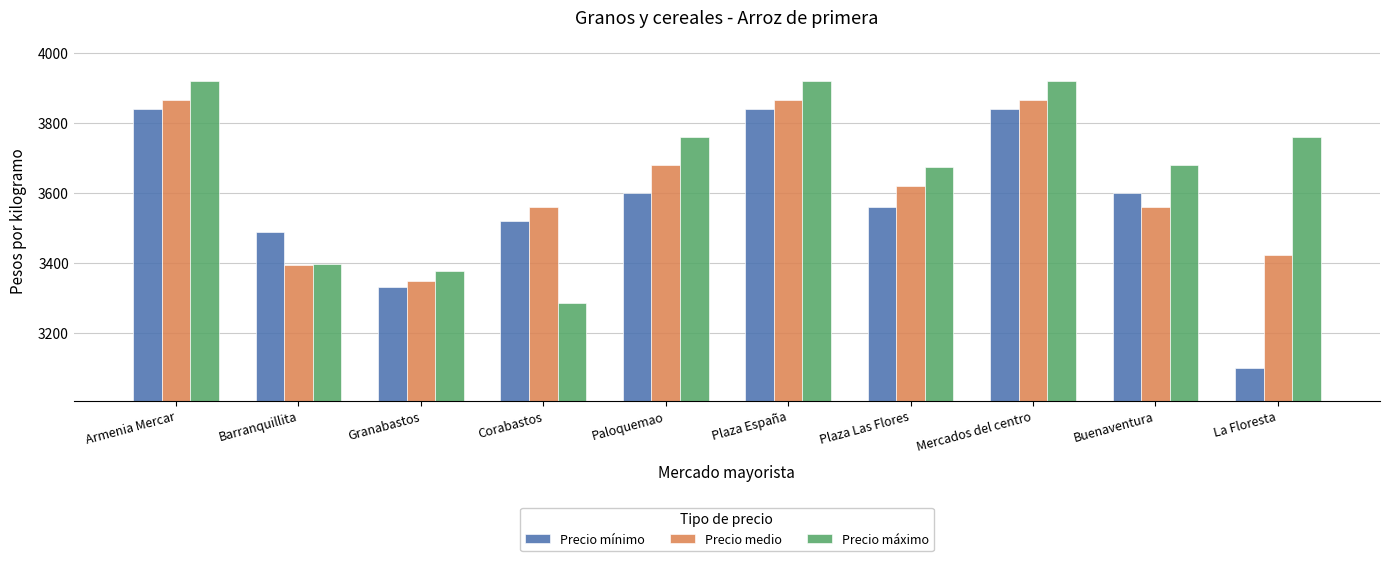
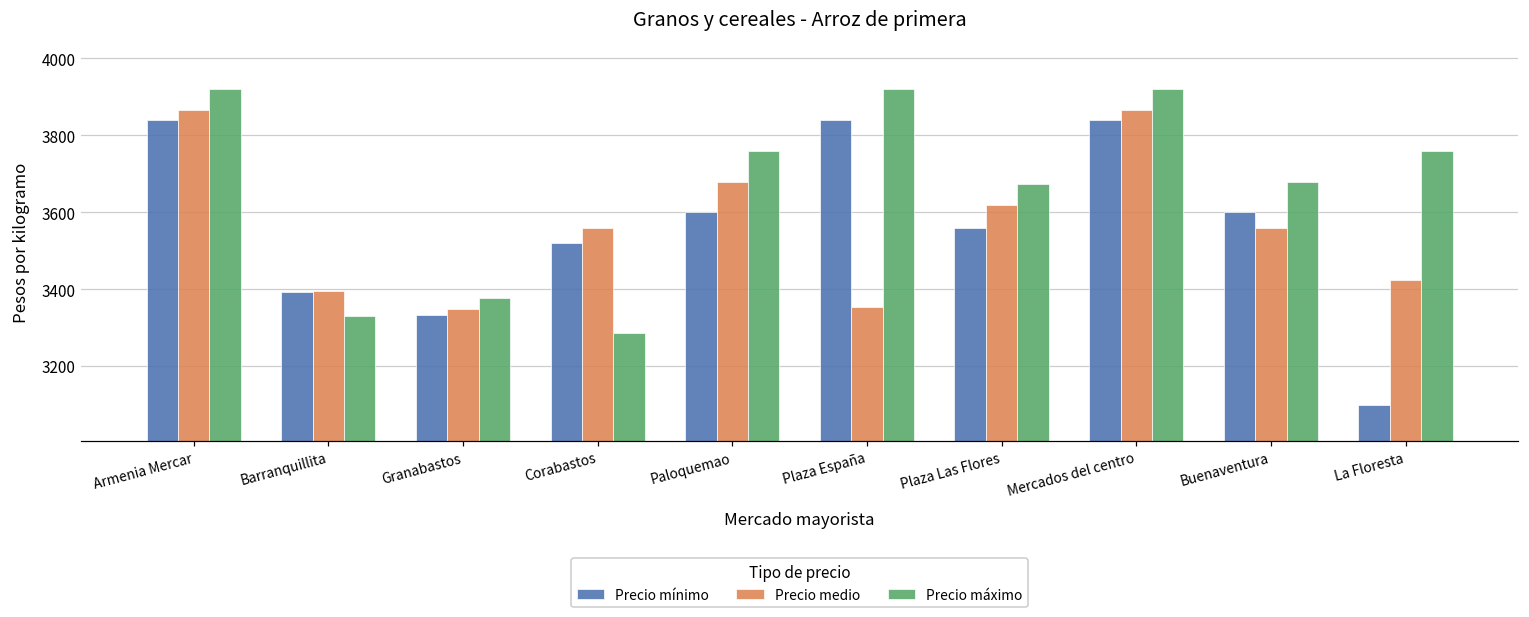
Precio mínimo, Barranquillita: 3490 -> 3390
Precio máximo, Barranquillita: 3400 -> 3330
Precio medio, Plaza España: 3870 -> 3350
